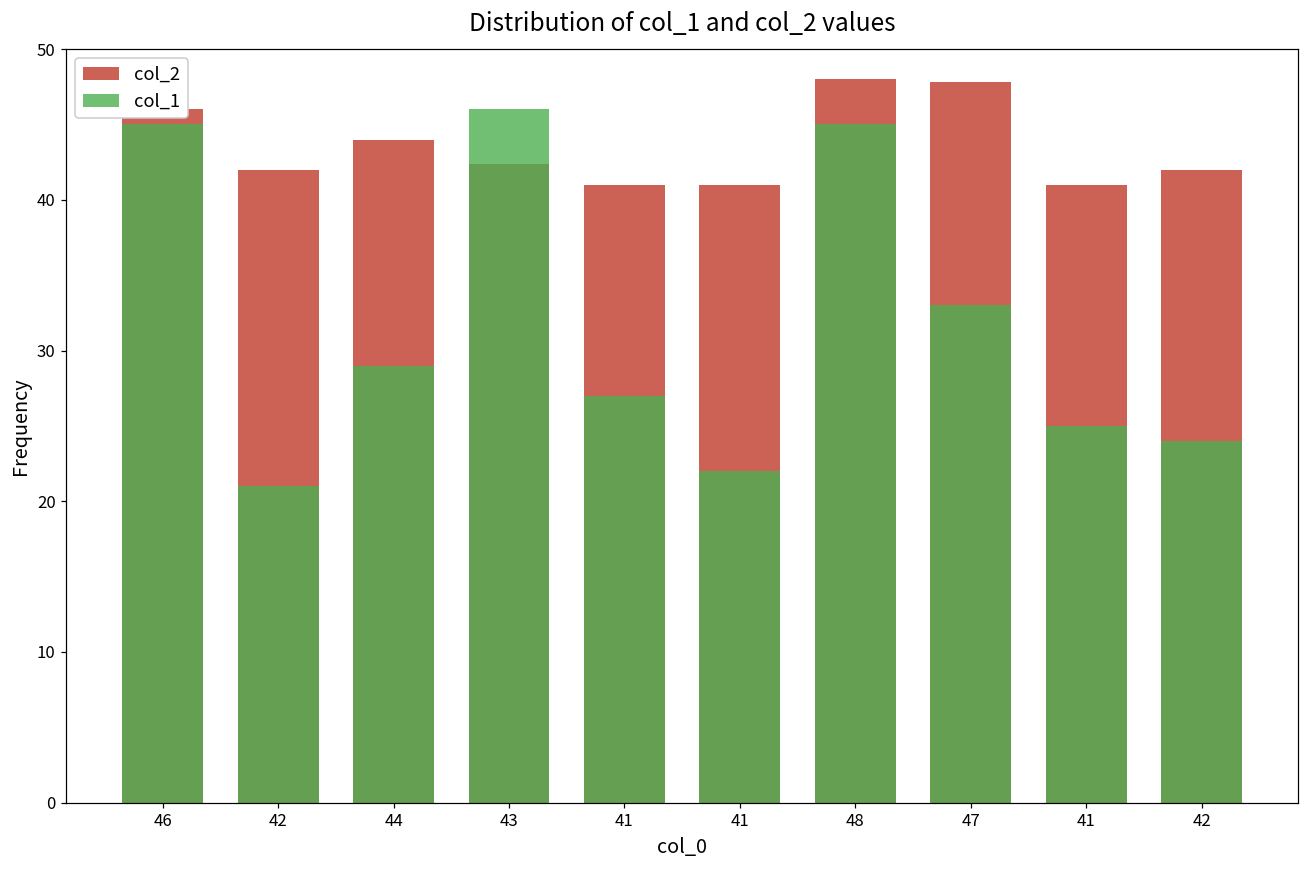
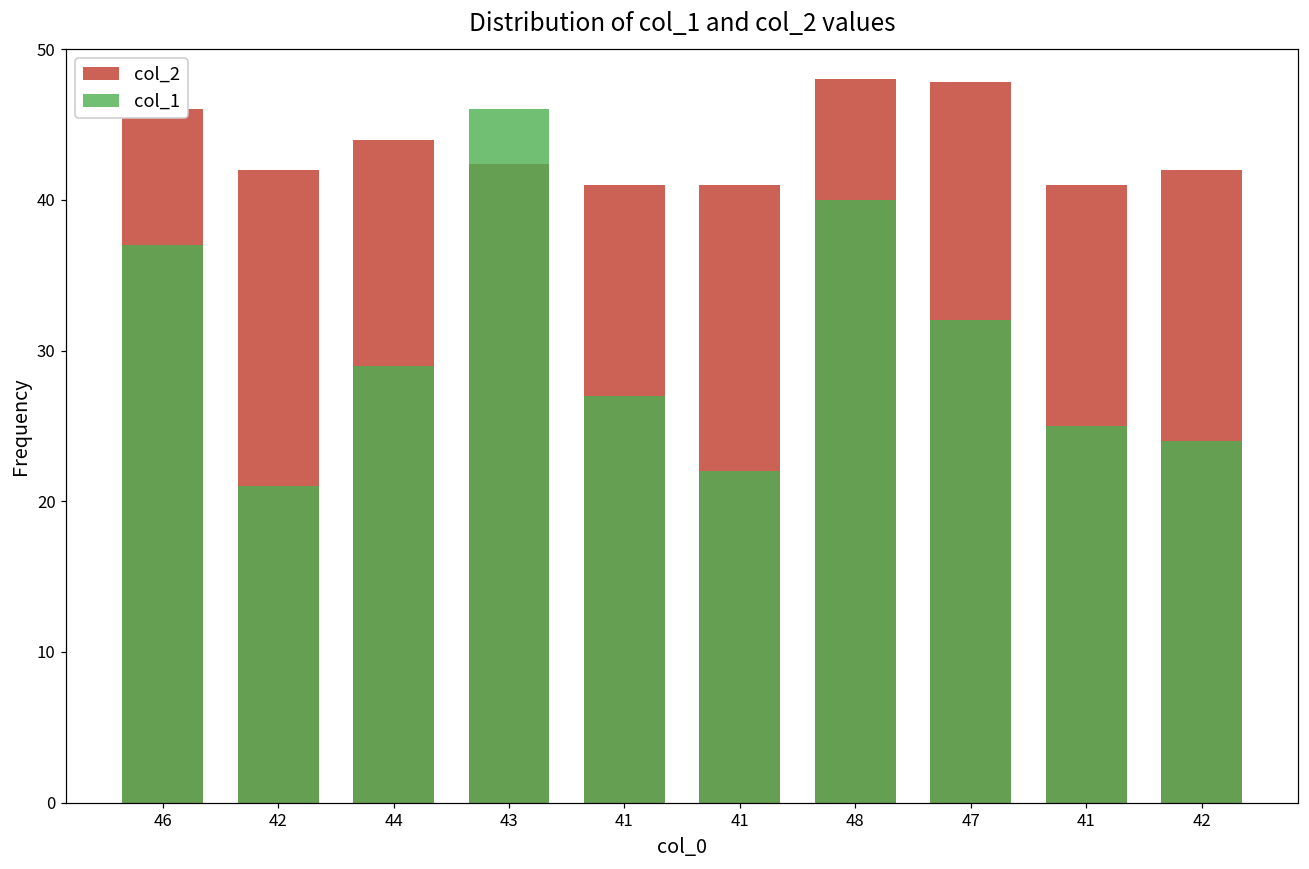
col_1, 46: 45 -> 37
col_1, 48: 45 -> 40
col_1, 47: 33 -> 32
